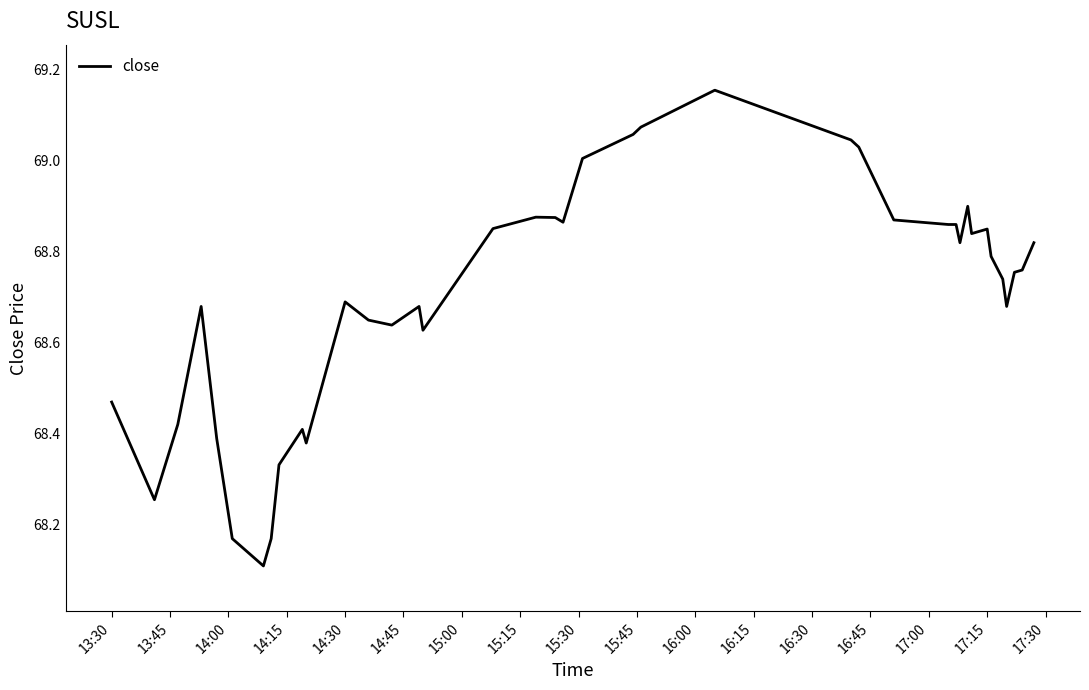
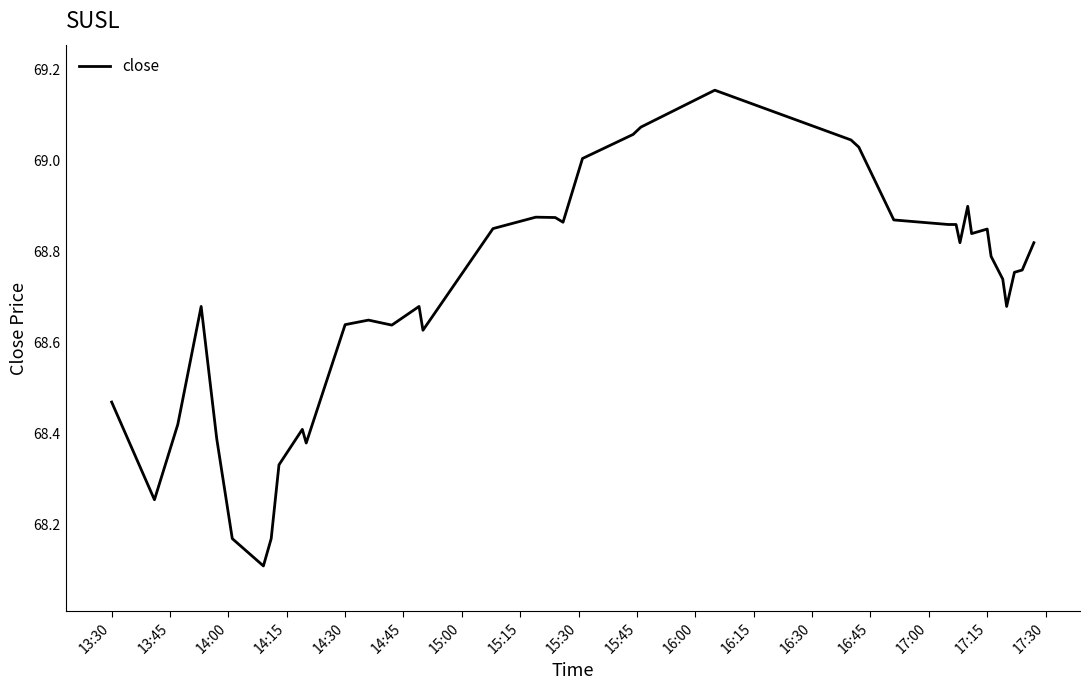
14:30: 68.69 -> 68.64
